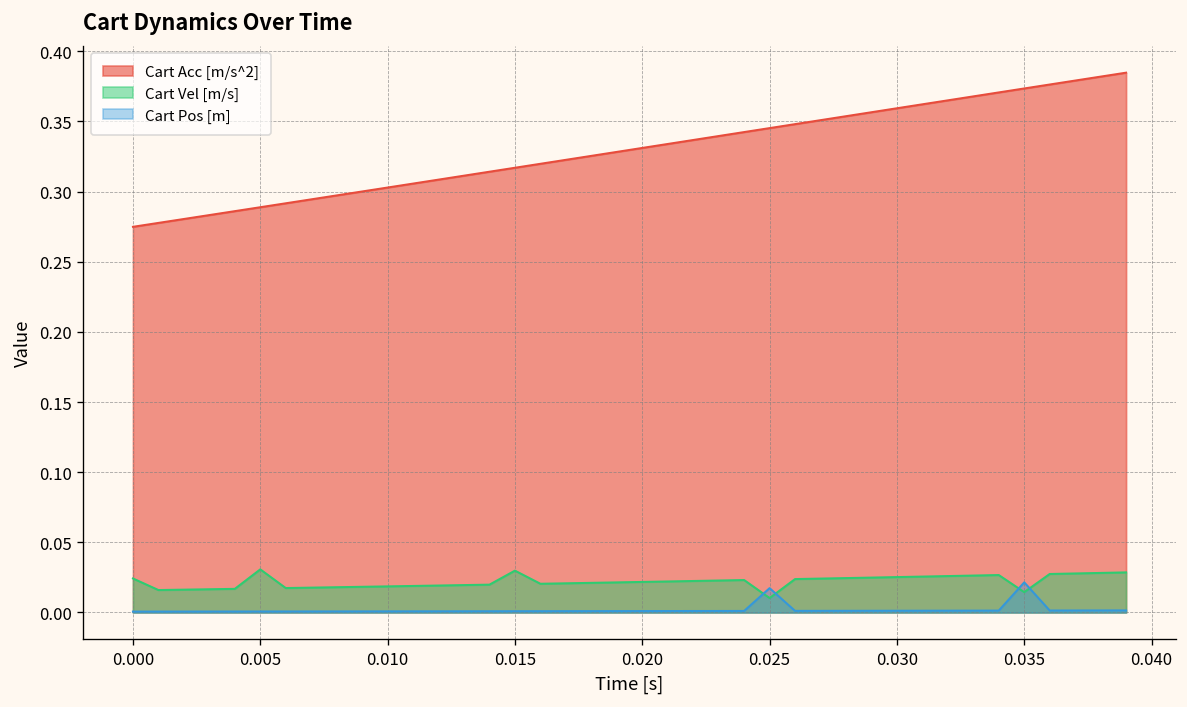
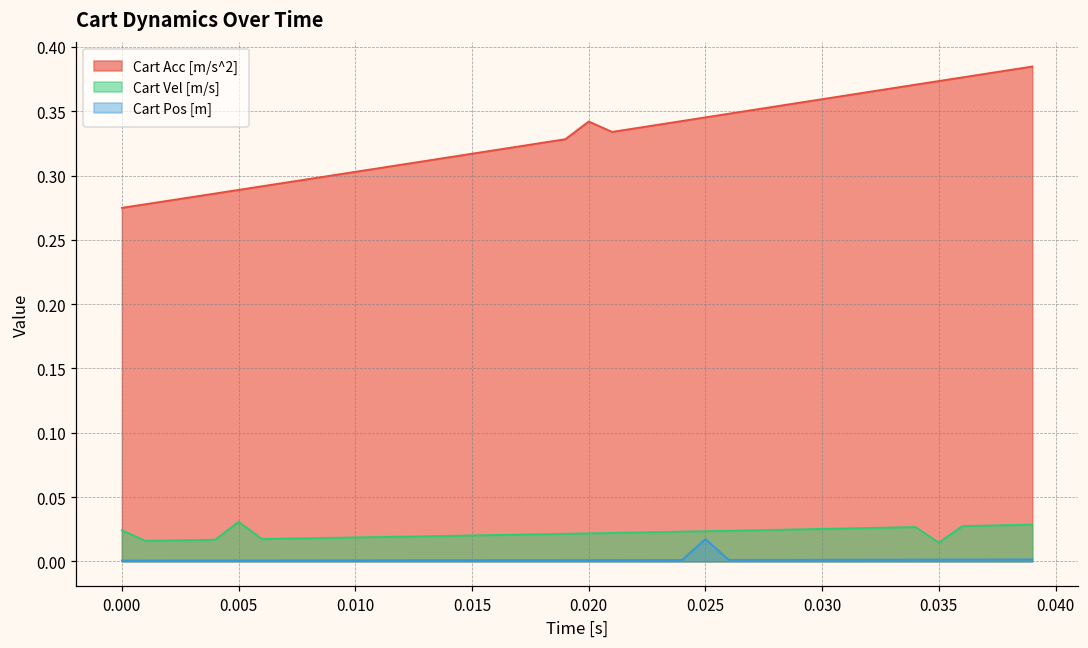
Cart Vel [m/s], 0.015: 0.030 -> 0.020
Cart Acc [m/s^2], 0.020: 0.331 -> 0.342
Cart Vel [m/s], 0.025: 0.010 -> 0.023
Cart Pos [m], 0.035: 0.021 -> 0.001
